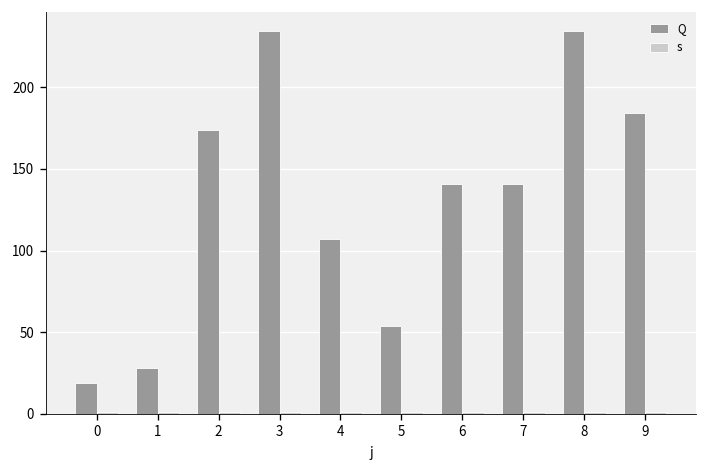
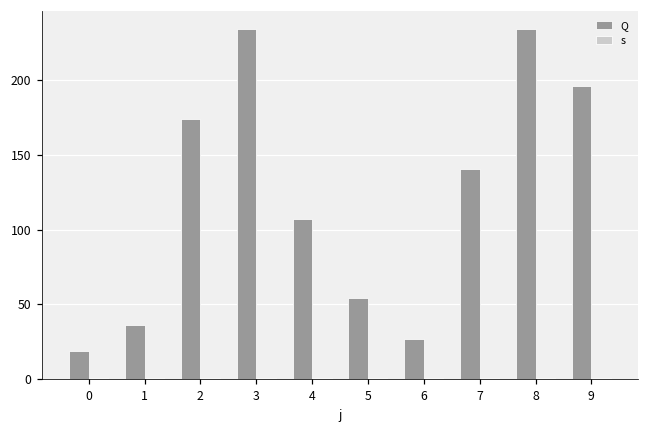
Q, 1: 28 -> 36
Q, 6: 141 -> 27
Q, 9: 185 -> 196
